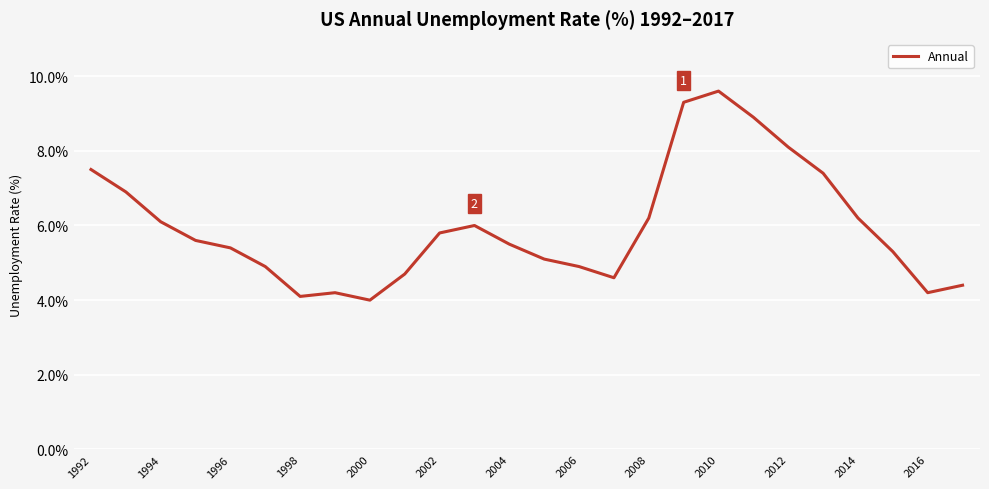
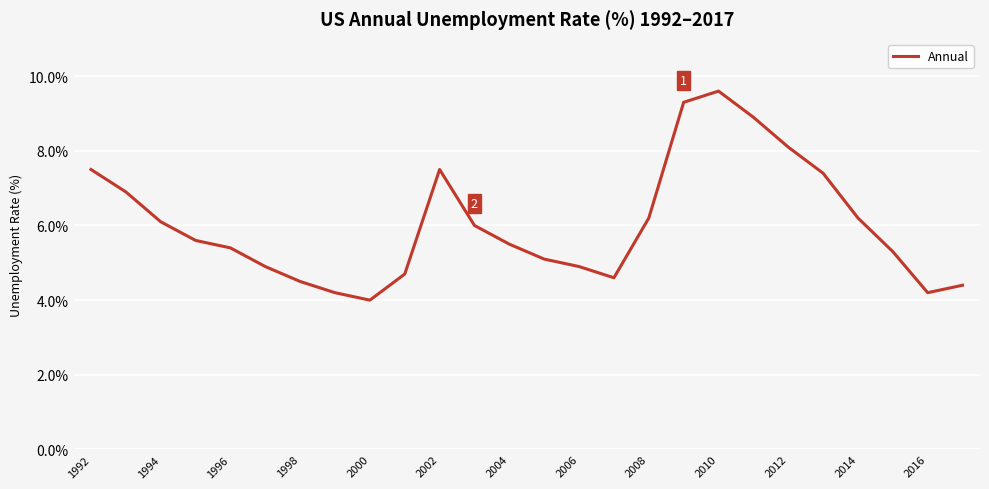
1998: 4.1% -> 4.5%
2002: 5.8% -> 7.5%
